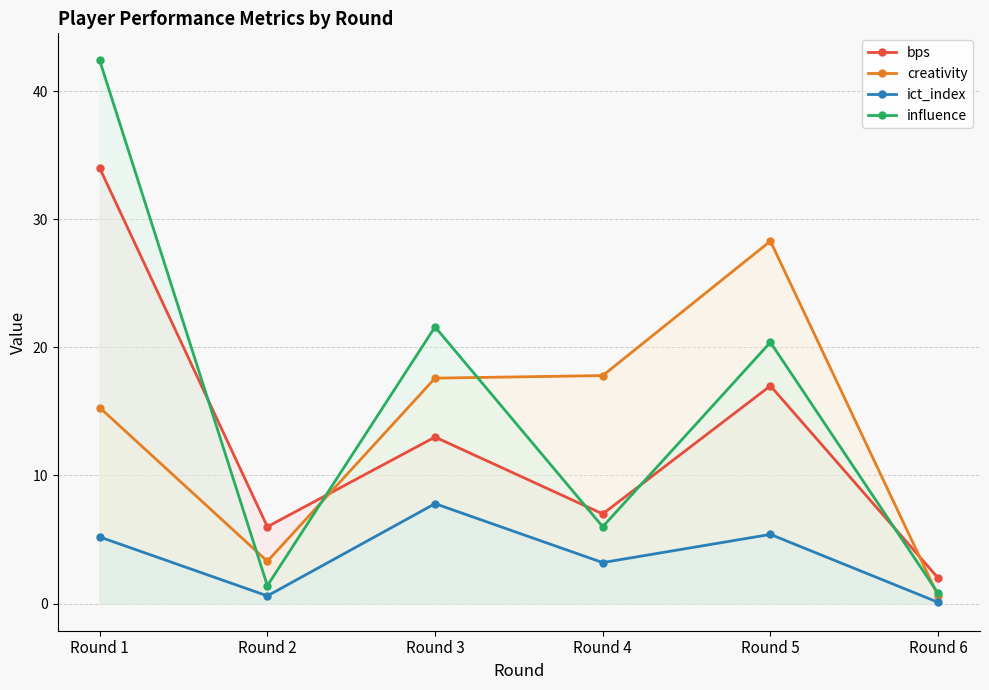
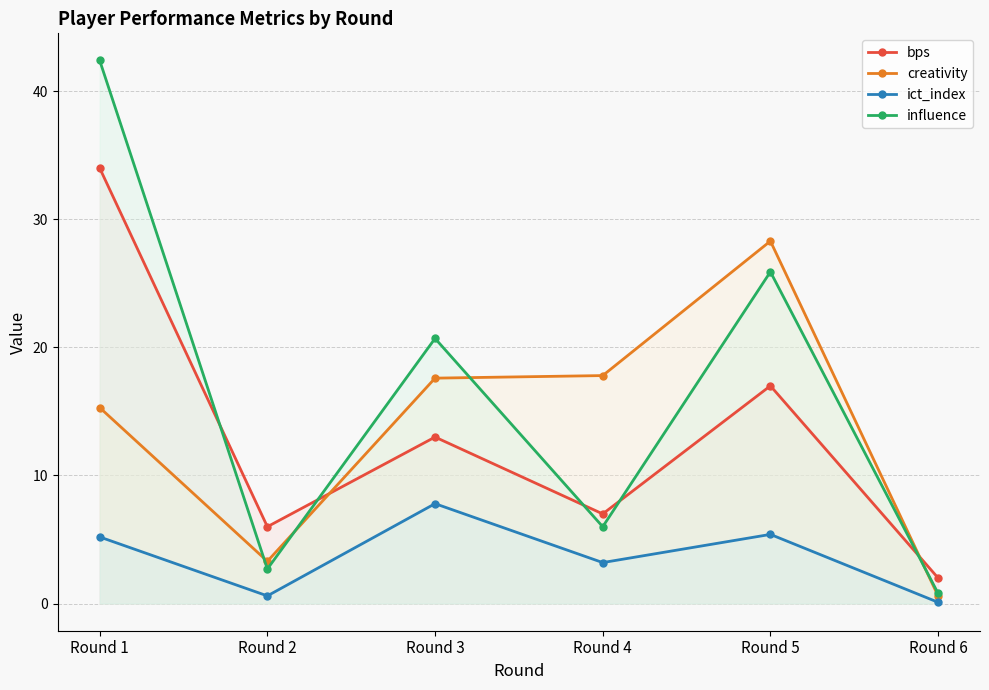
influence, Round 2: 1.4 -> 2.7
influence, Round 3: 21.6 -> 20.7
influence, Round 5: 20.4 -> 25.9
